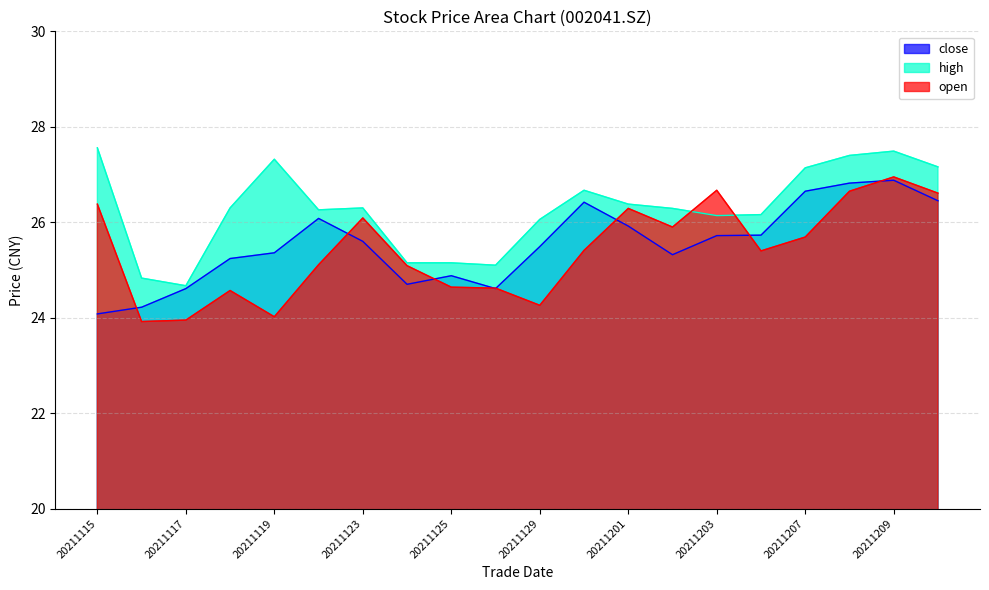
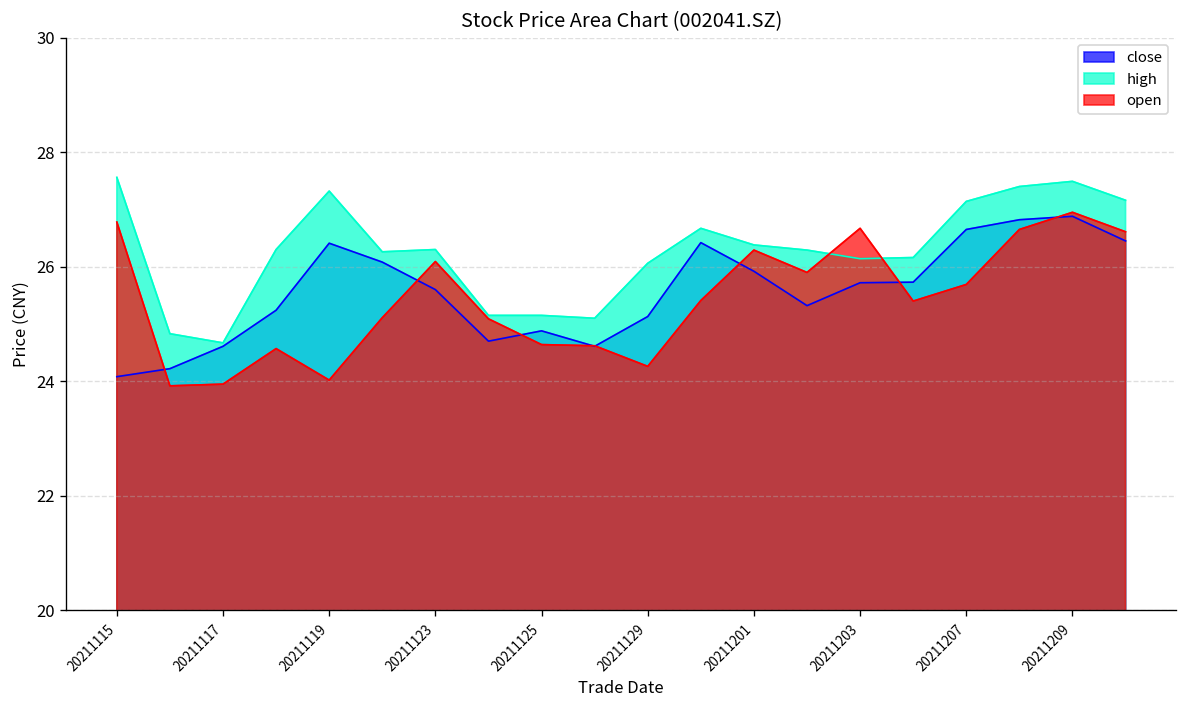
open, 20211115: 26.4 -> 26.8
close, 20211119: 25.4 -> 26.4
close, 20211129: 25.5 -> 25.1
